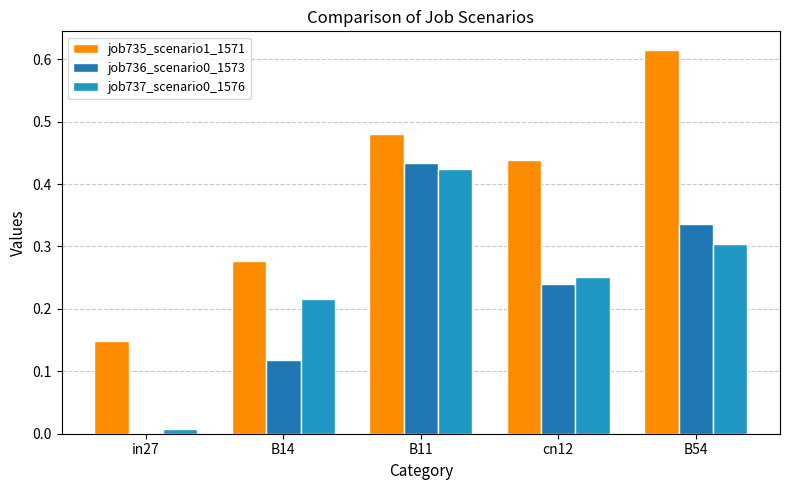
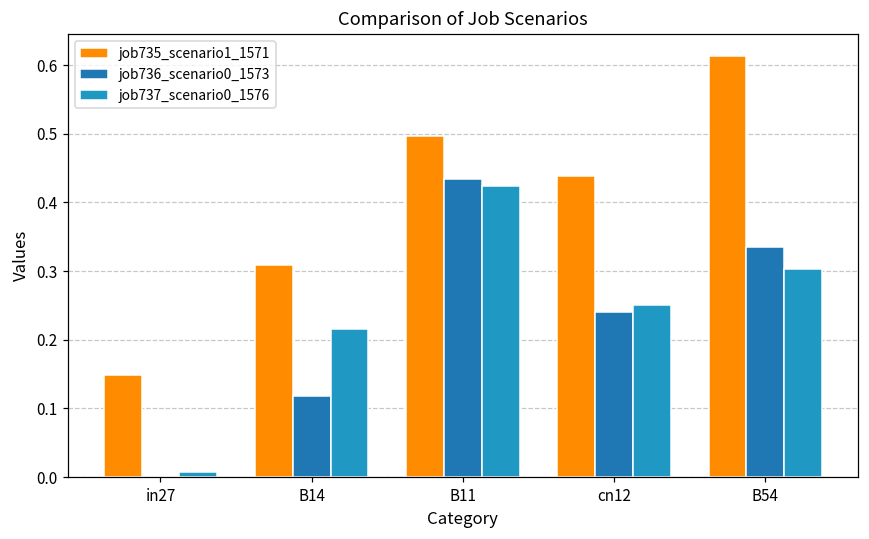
job735_scenario1_1571, B14: 0.28 -> 0.31
job735_scenario1_1571, B11: 0.48 -> 0.50
